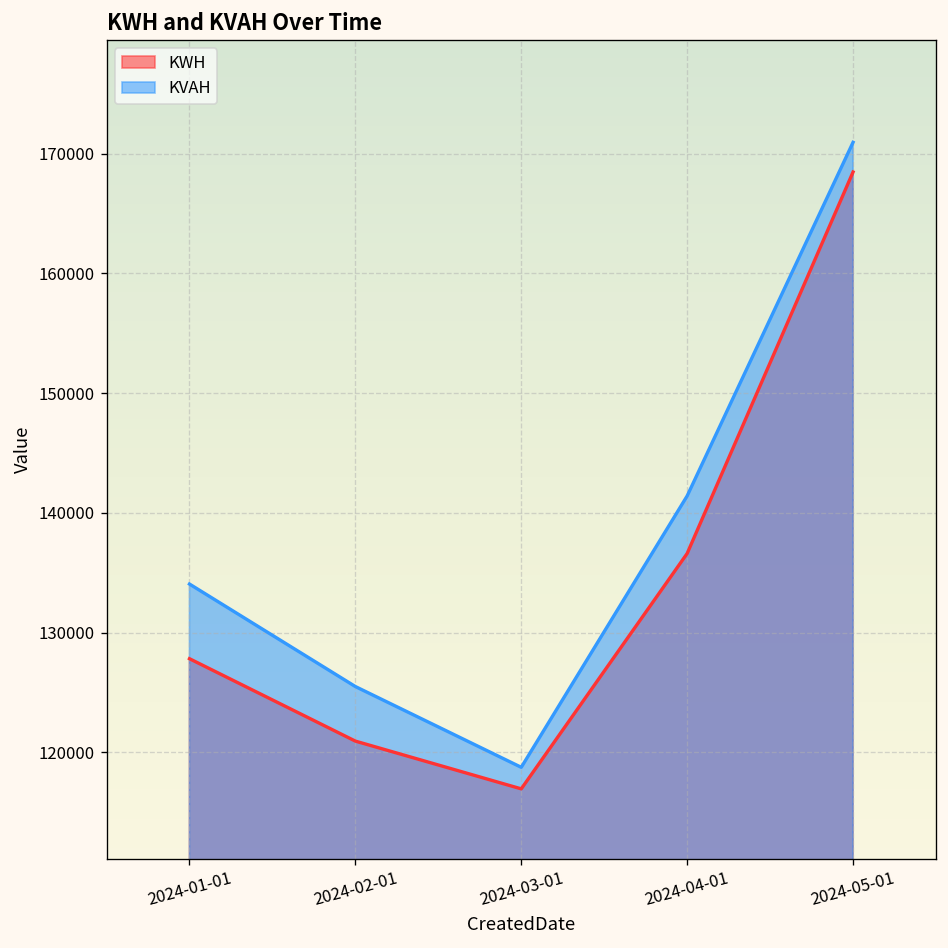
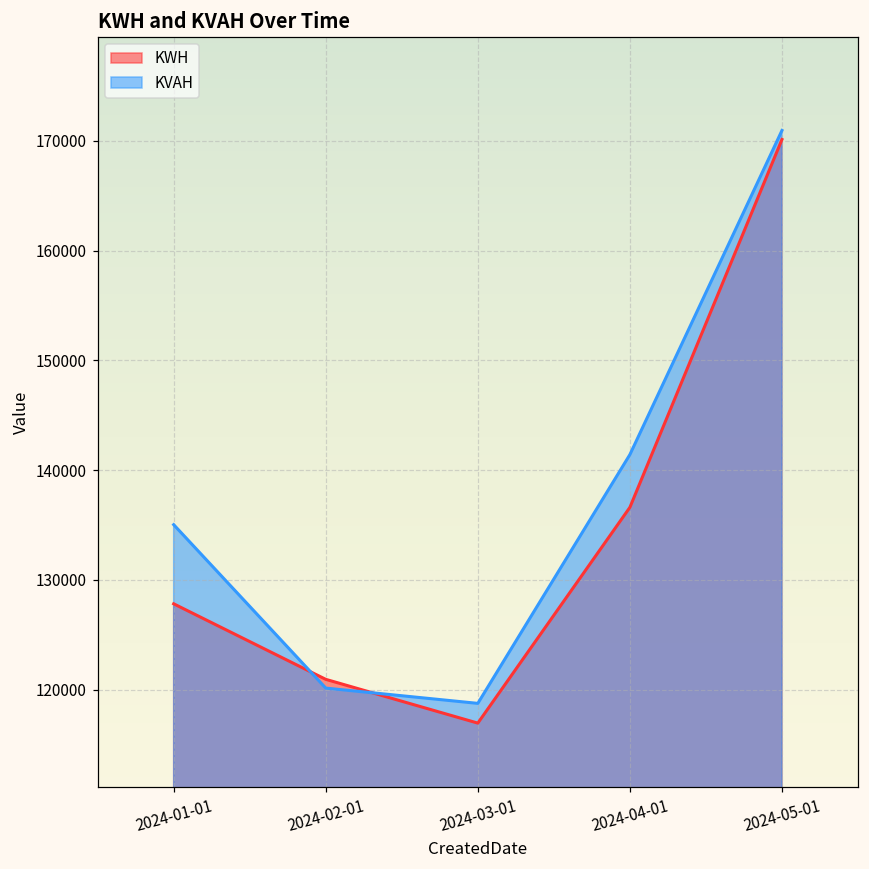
KVAH, 2024-01-01: 134000 -> 135000
KVAH, 2024-02-01: 125000 -> 120000
KWH, 2024-05-01: 168000 -> 170000
